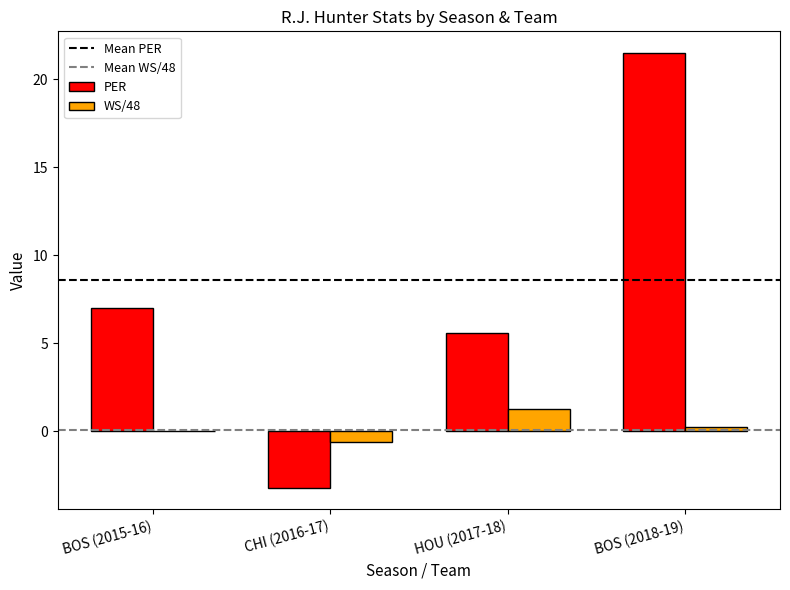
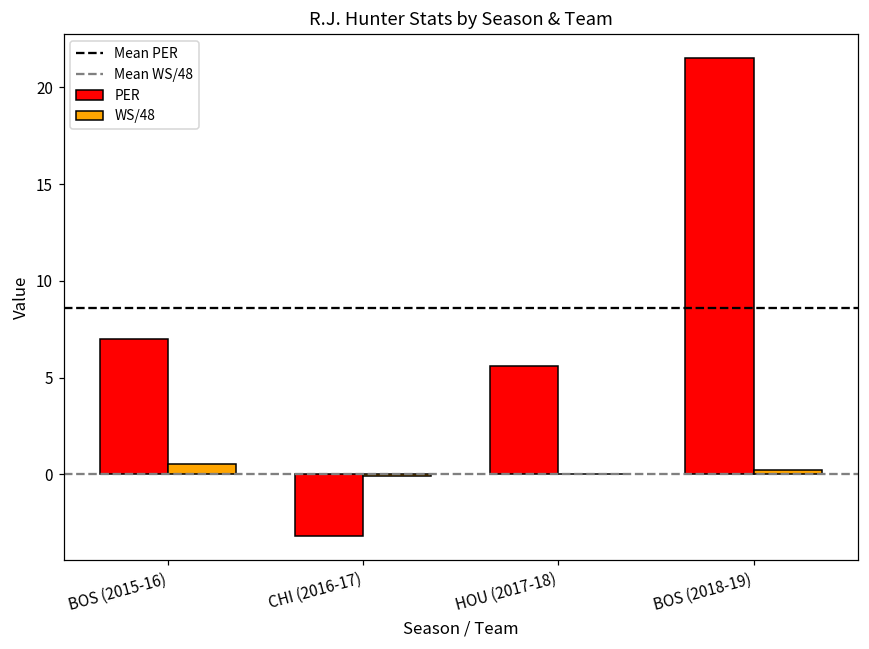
WS/48, BOS (2015-16): 0.0 -> 0.5
WS/48, CHI (2016-17): -0.6 -> -0.1
WS/48, HOU (2017-18): 1.3 -> 0.0
